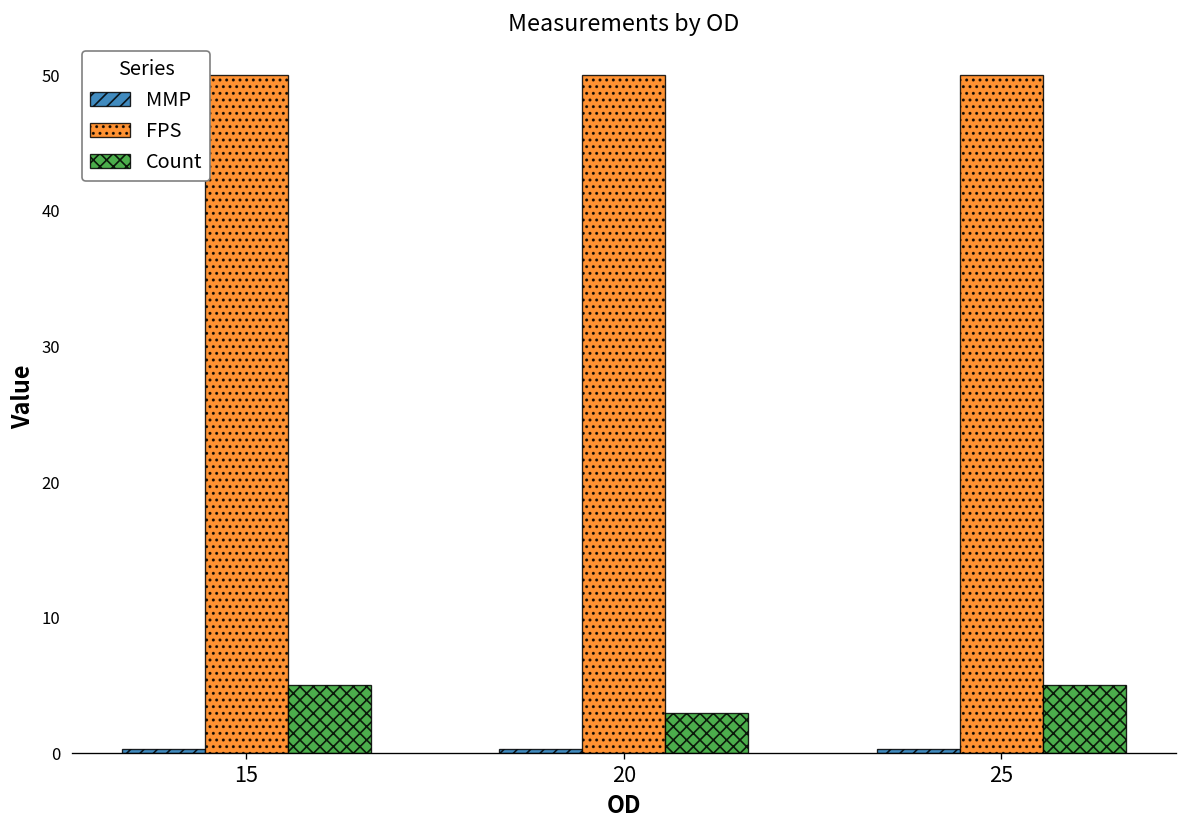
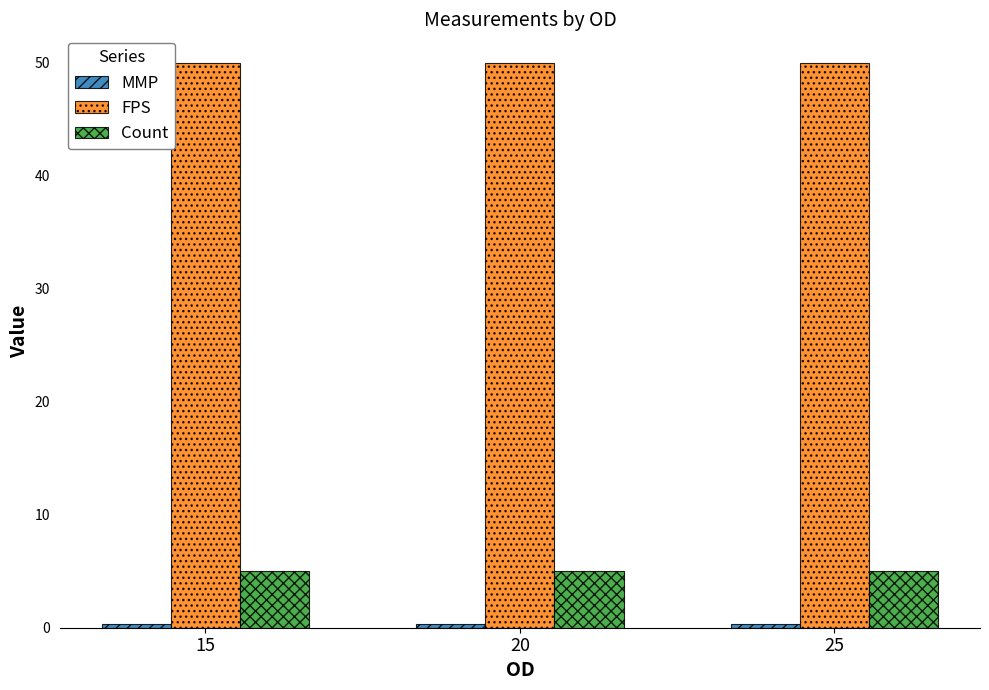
Count, 20: 3 -> 5
